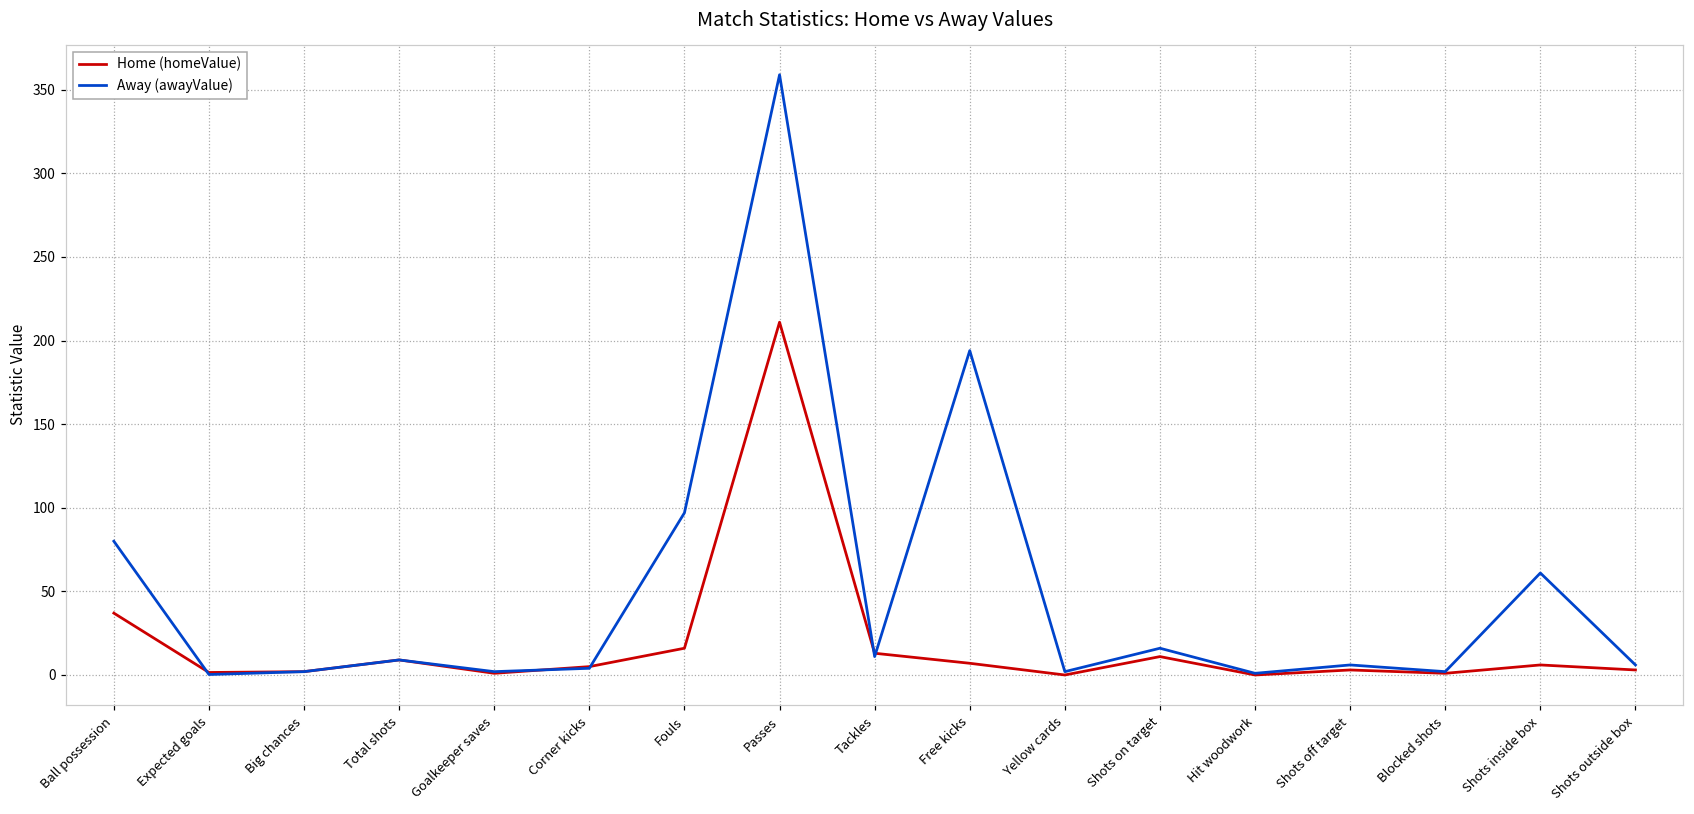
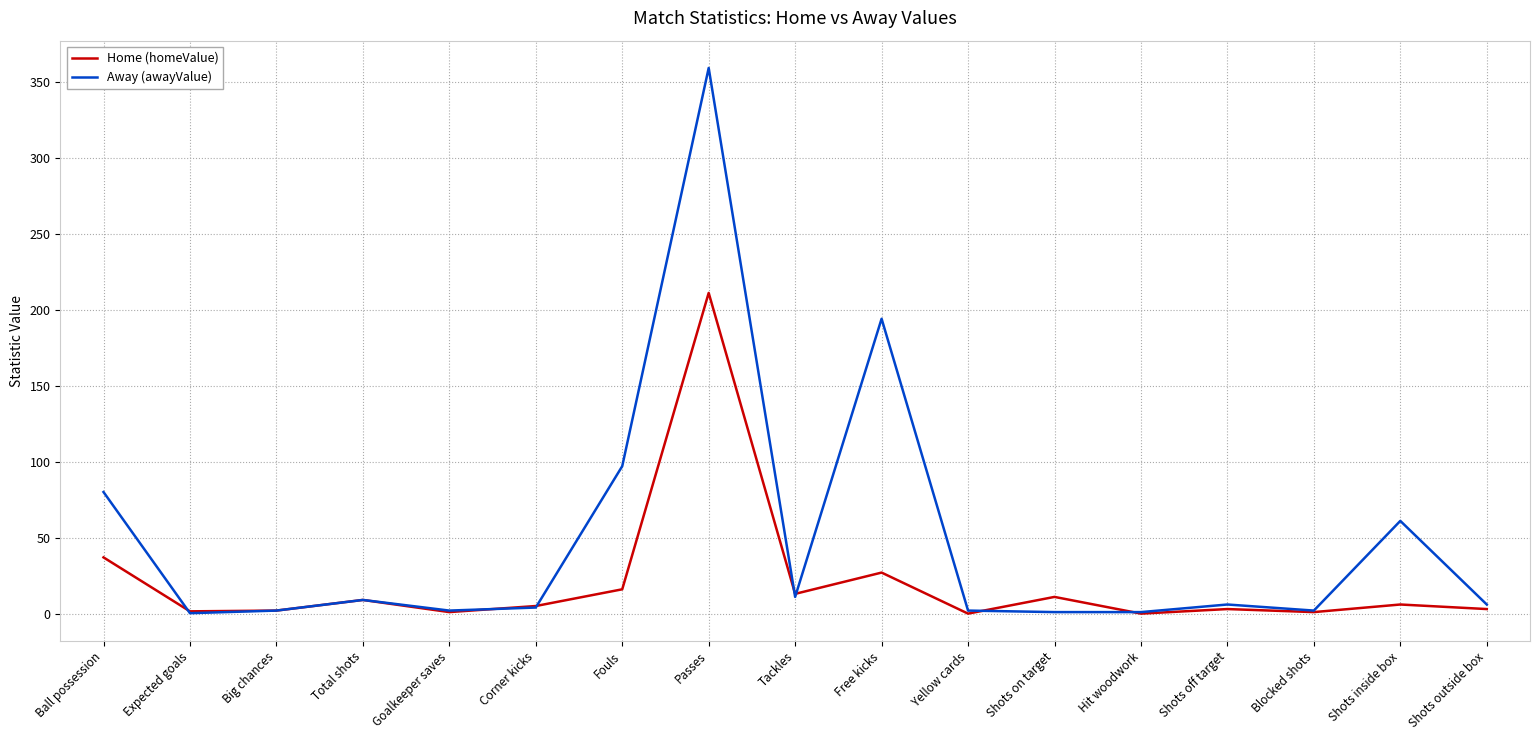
Home (homeValue), Free kicks: 7 -> 27
Away (awayValue), Shots on target: 16 -> 1
